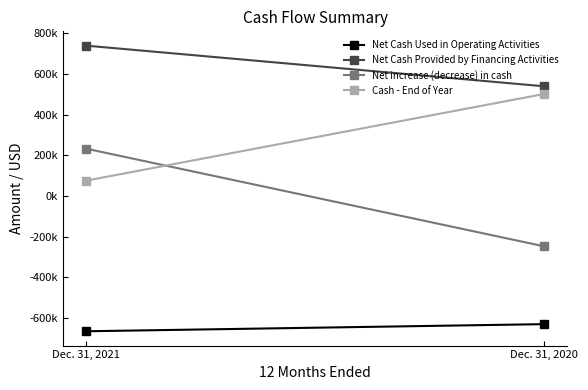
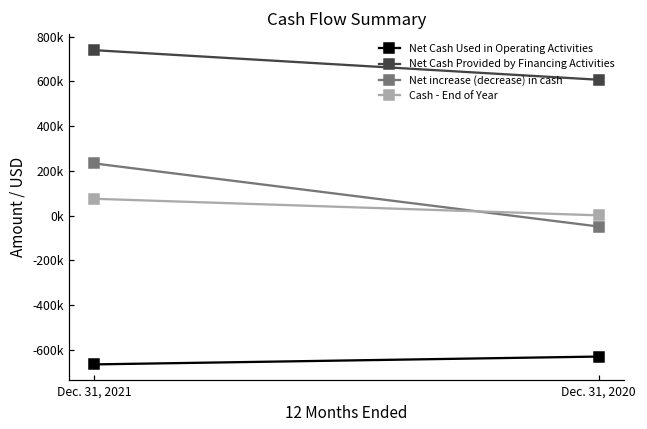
Net Cash Provided by Financing Activities, Dec. 31, 2020: 540000 -> 610000
Net increase (decrease) in cash, Dec. 31, 2020: -250000 -> -50000
Cash - End of Year, Dec. 31, 2020: 500000 -> 0
